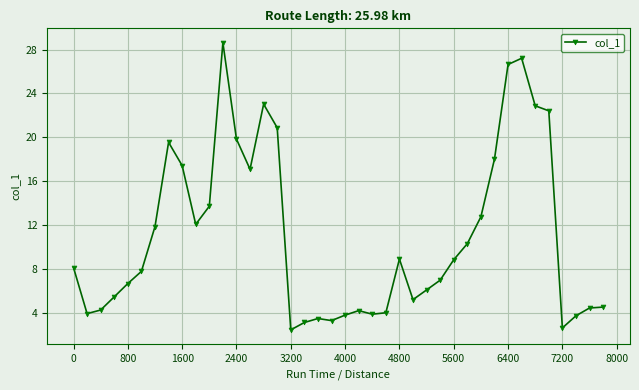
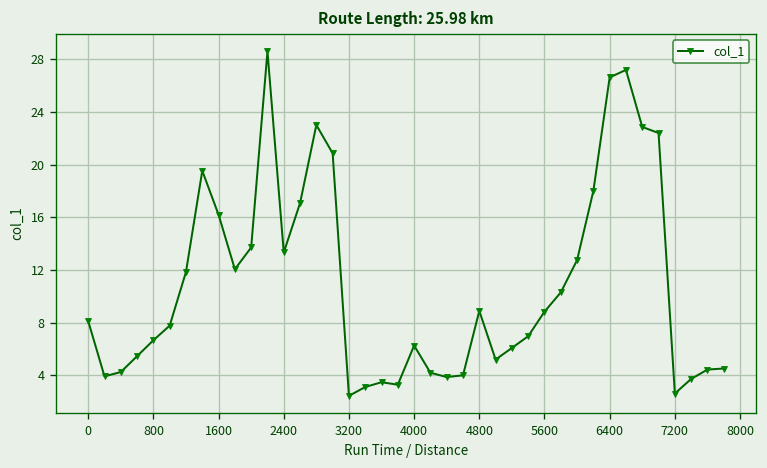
1600: 17.4 -> 16.2
2400: 19.8 -> 13.3
4000: 3.8 -> 6.3
